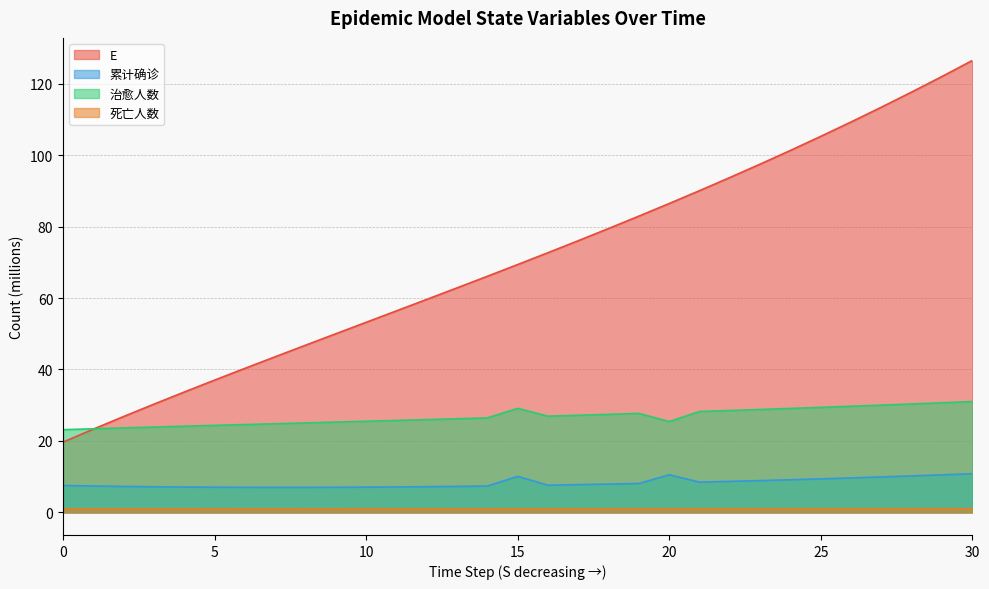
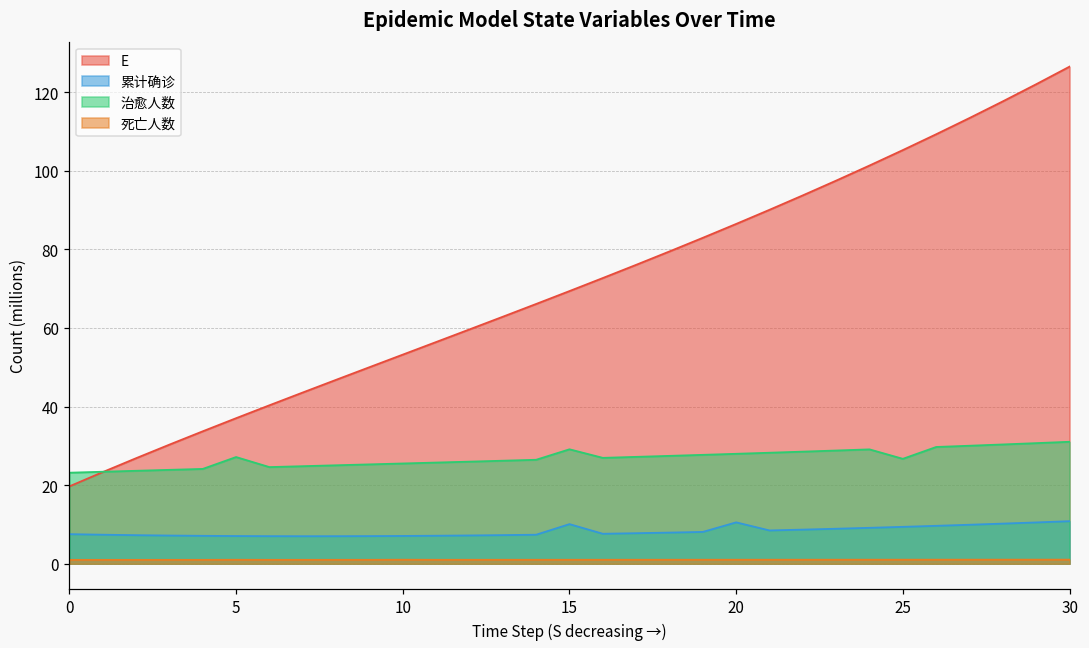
治愈人数, 5: 24 -> 27
治愈人数, 20: 25 -> 28
治愈人数, 25: 29 -> 27
